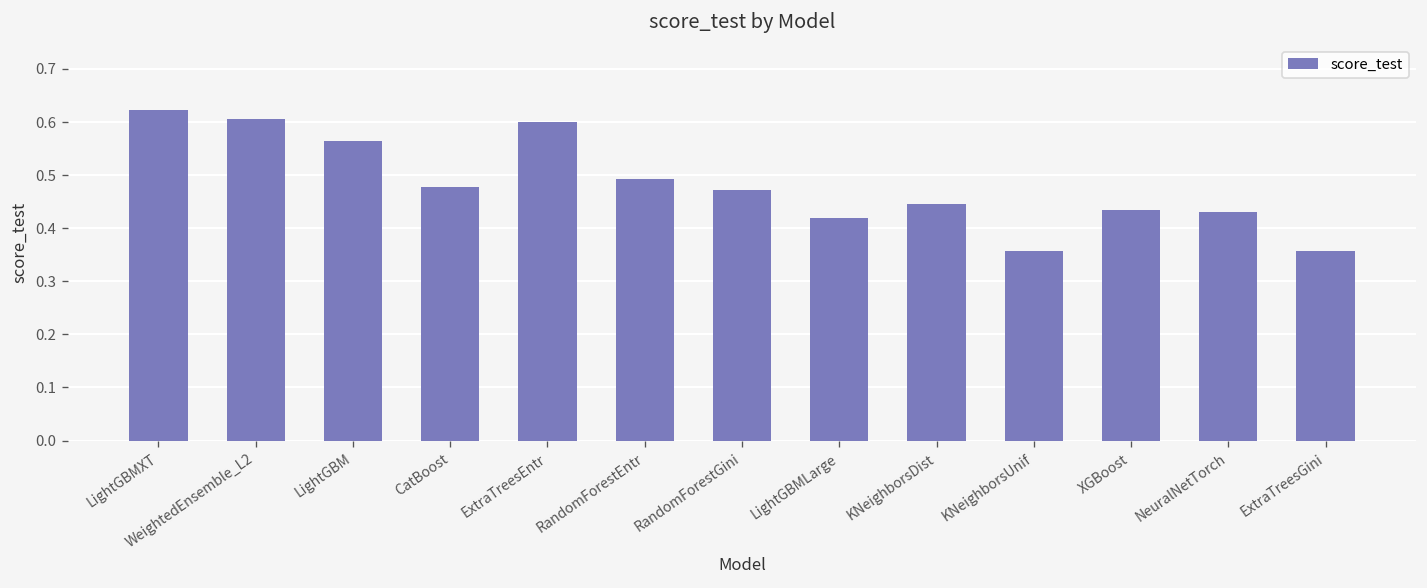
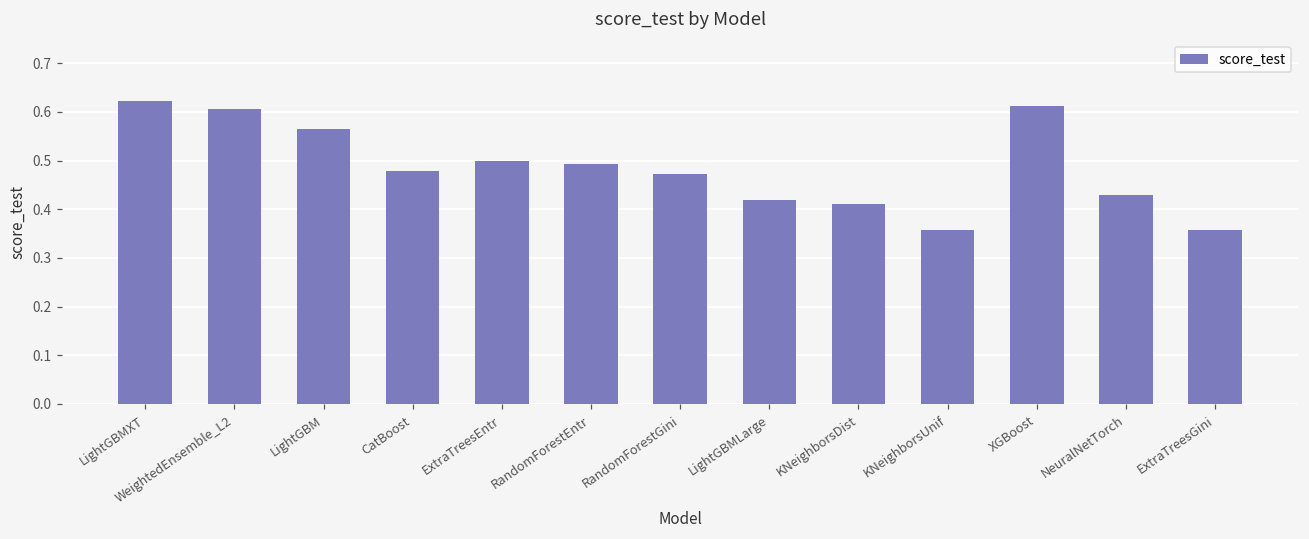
ExtraTreesEntr: 0.6 -> 0.5
KNeighborsDist: 0.45 -> 0.41
XGBoost: 0.43 -> 0.61
